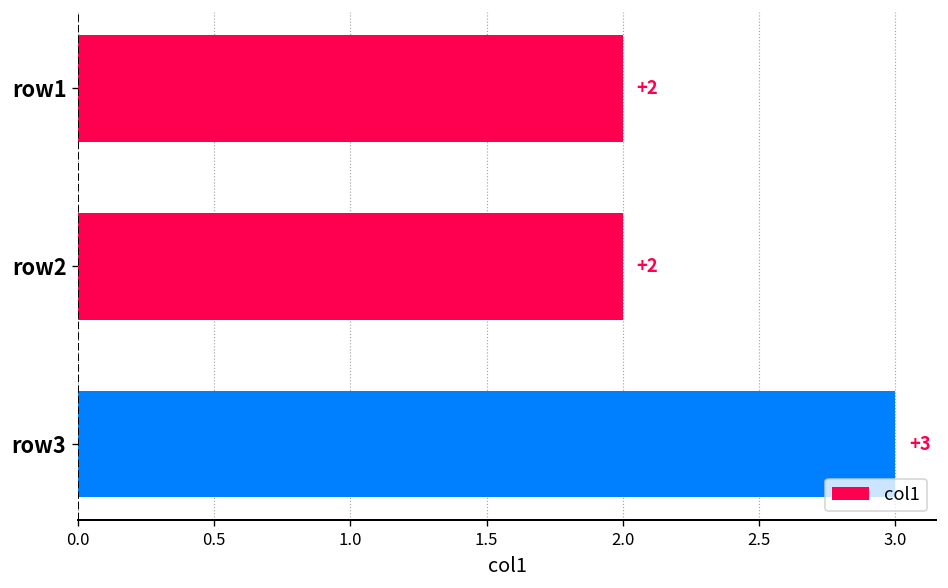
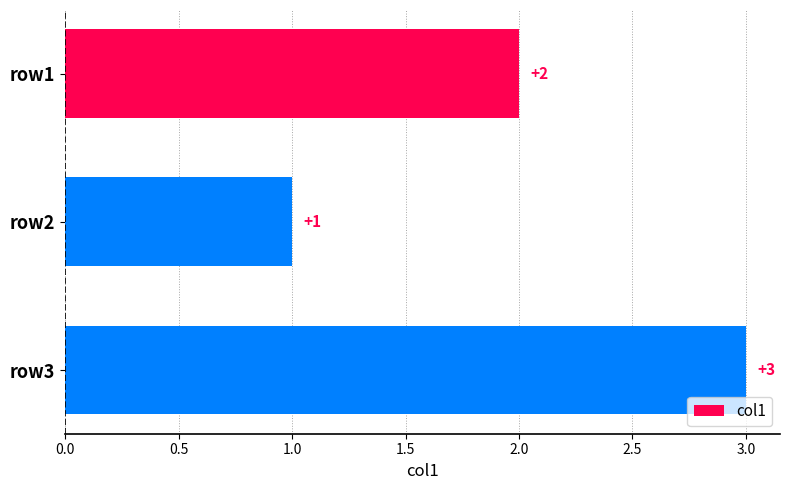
row2: +2 -> +1
